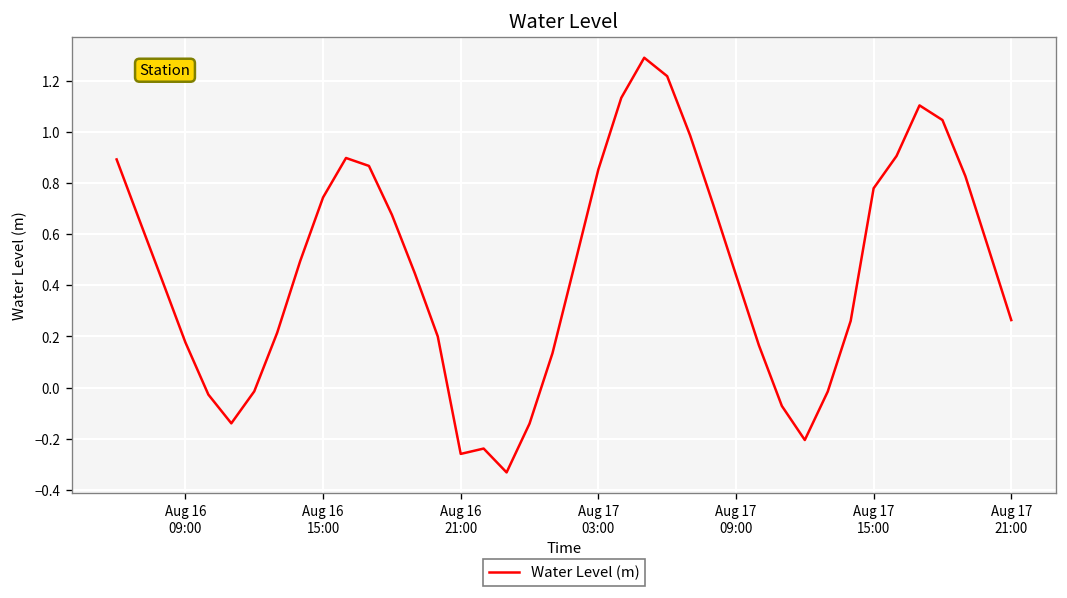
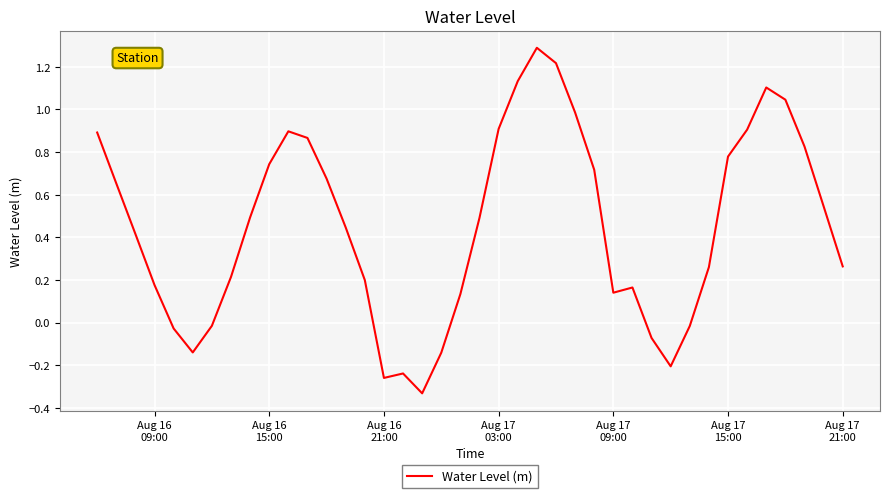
Aug 17 03:00: 0.85 -> 0.91
Aug 17 09:00: 0.44 -> 0.14
